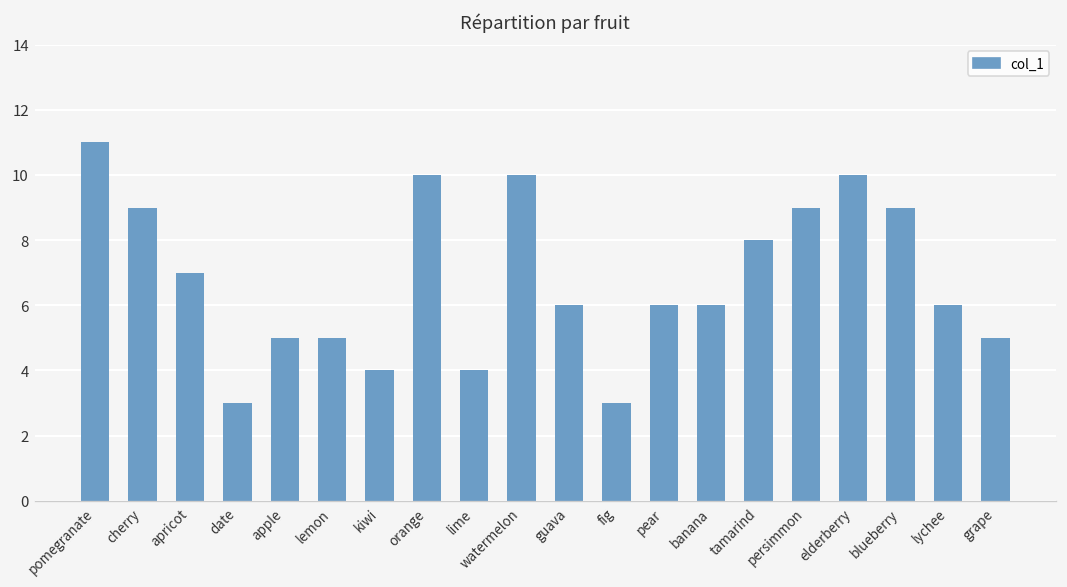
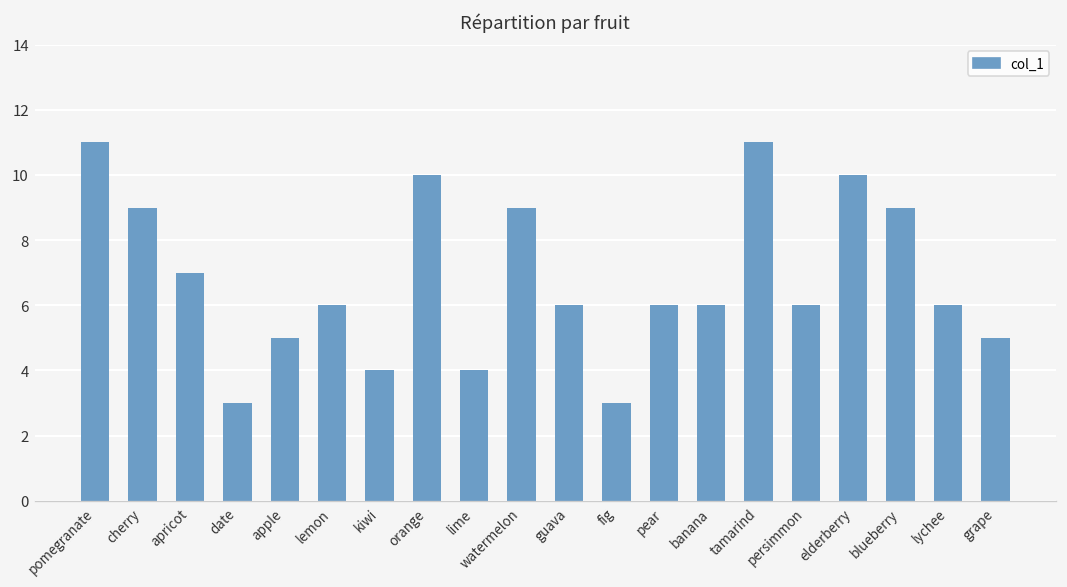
lemon: 5 -> 6
watermelon: 10 -> 9
tamarind: 8 -> 11
persimmon: 9 -> 6
